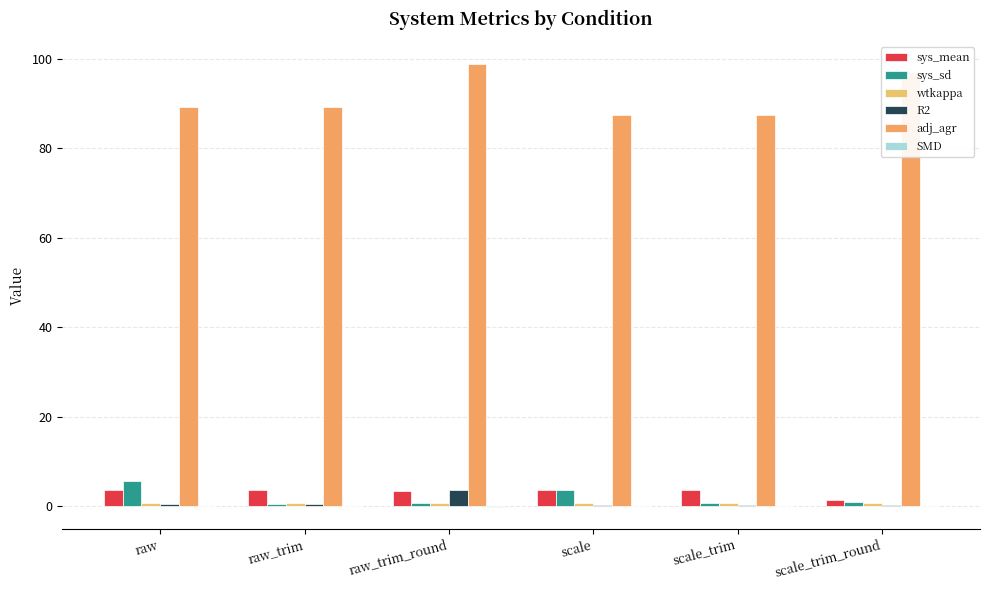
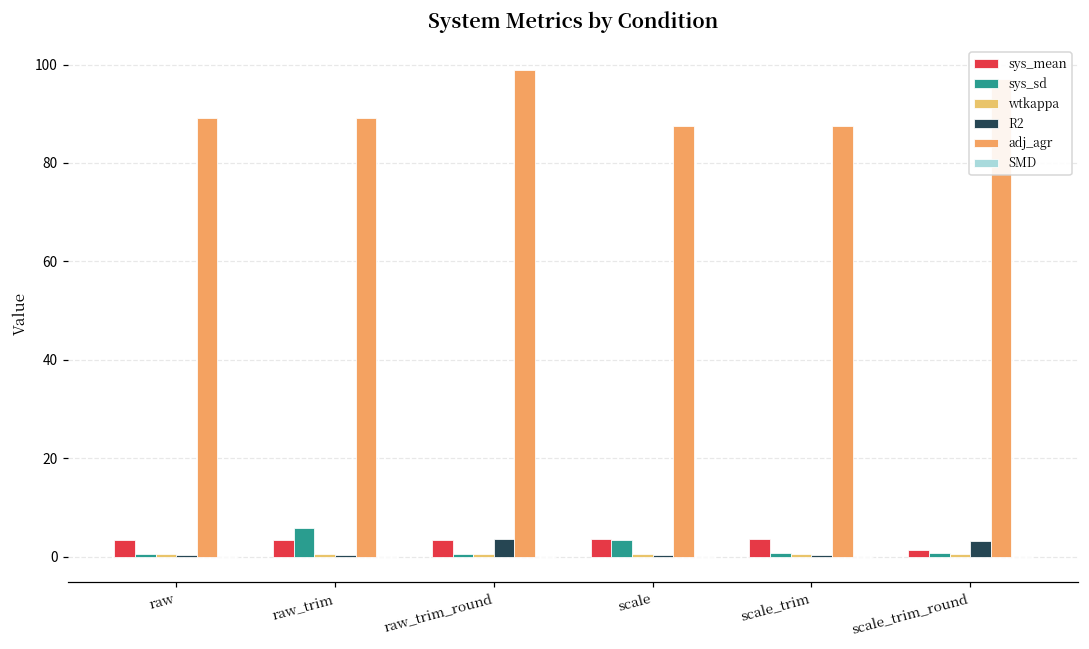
sys_sd, raw: 6 -> 1
sys_sd, raw_trim: 1 -> 6
R2, scale_trim_round: 0 -> 3
